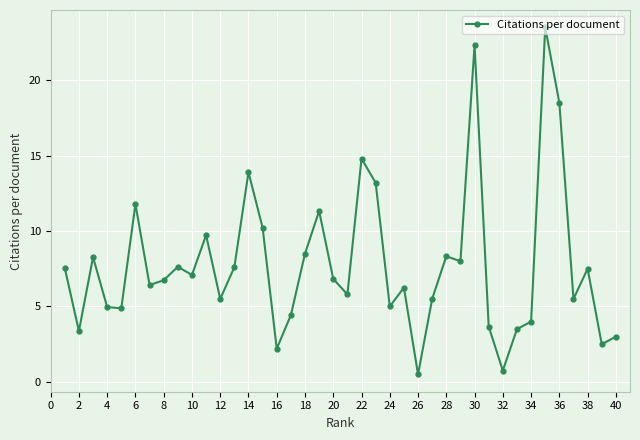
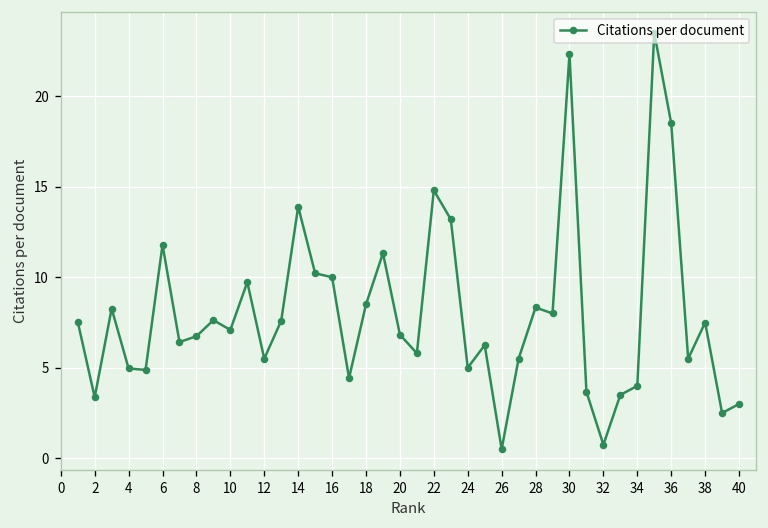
16: 2.2 -> 10.0
